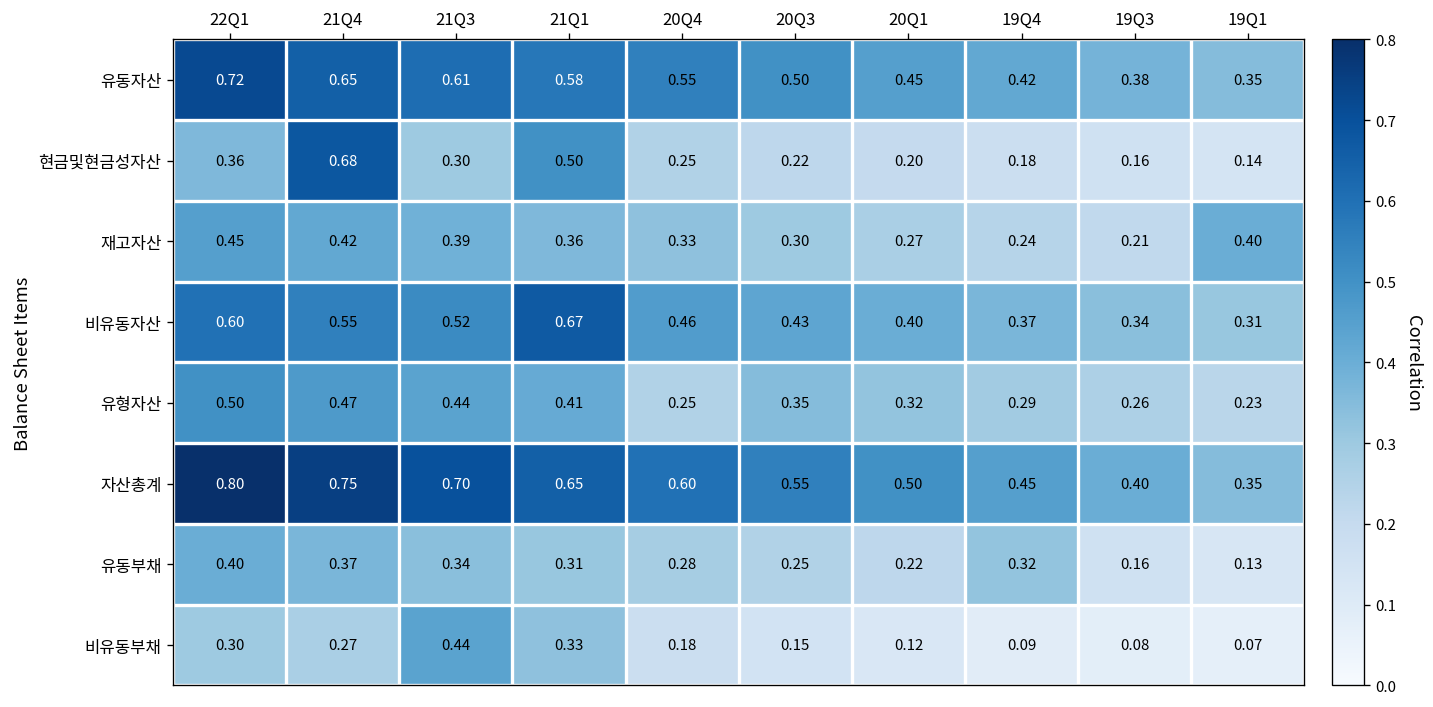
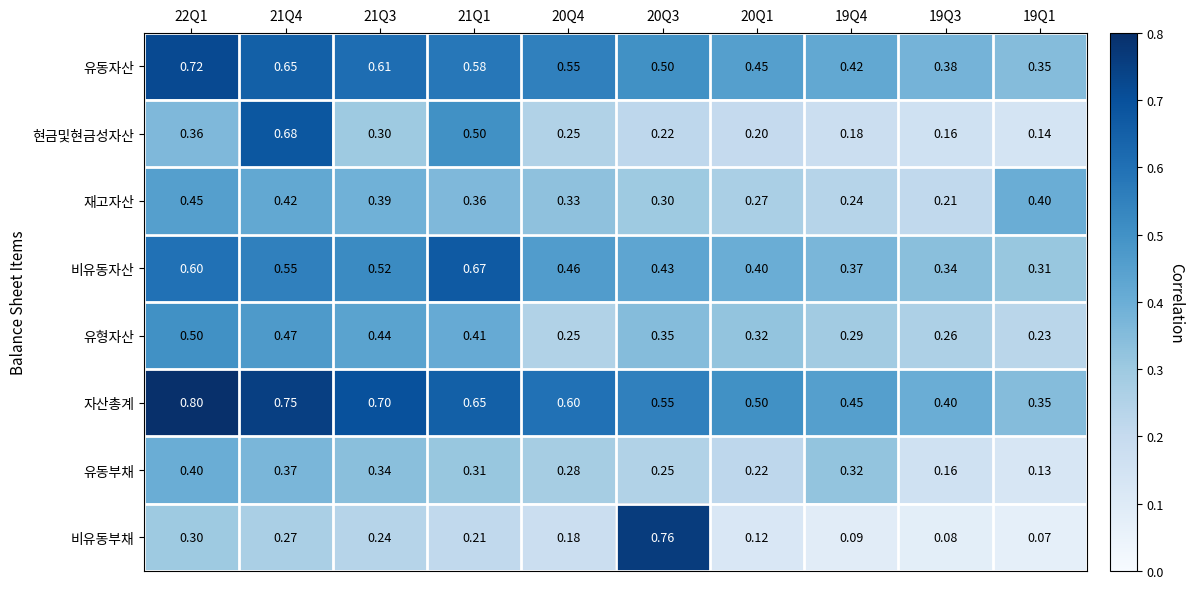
비유동부채, 21Q3: 0.44 -> 0.24
비유동부채, 21Q1: 0.33 -> 0.21
비유동부채, 20Q3: 0.15 -> 0.76
